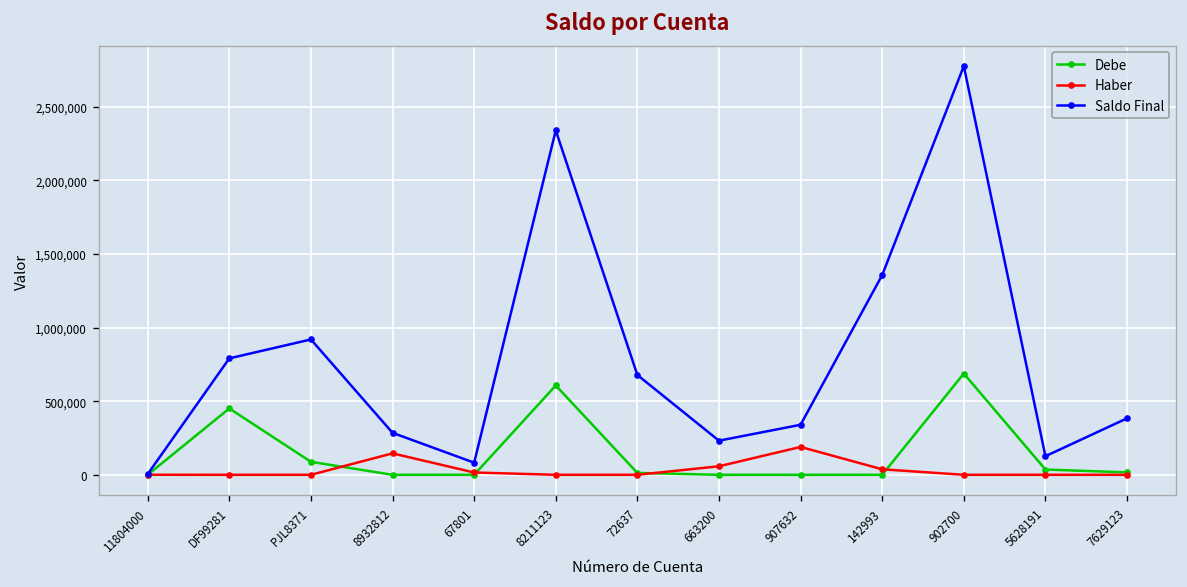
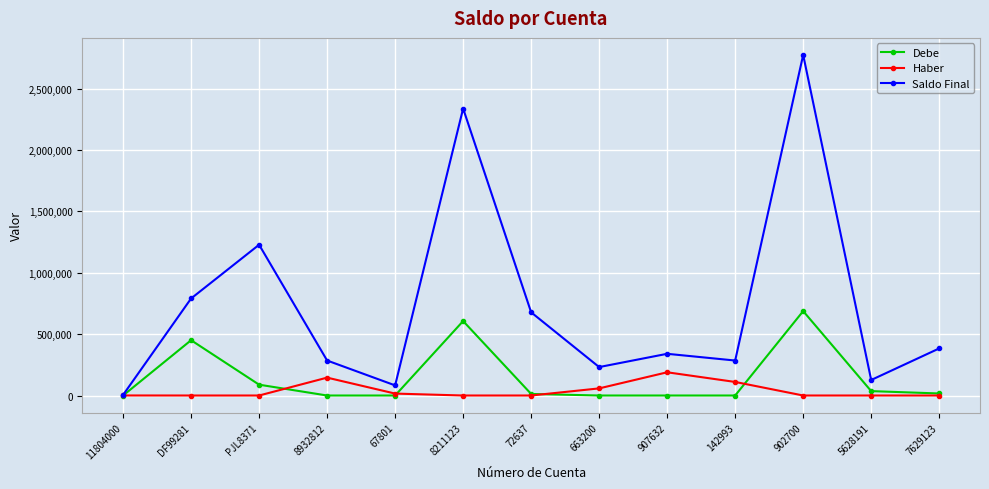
Saldo Final, PJL8371: 920,000 -> 1,230,000
Haber, 142993: 40,000 -> 110,000
Saldo Final, 142993: 1,360,000 -> 290,000
